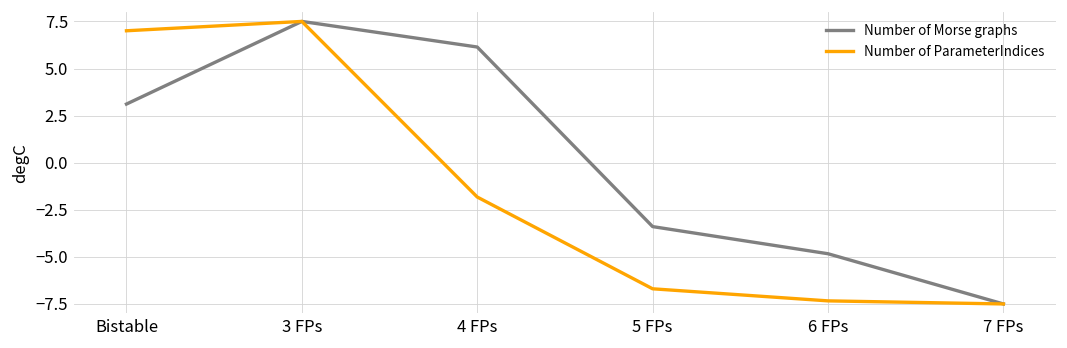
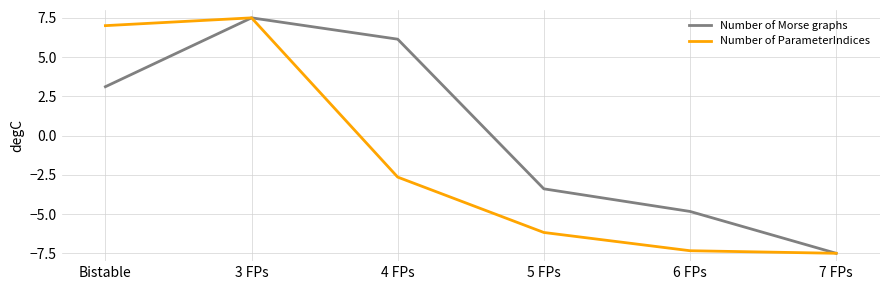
Number of ParameterIndices, 4 FPs: -1.8 -> -2.6
Number of ParameterIndices, 5 FPs: -6.7 -> -6.2
